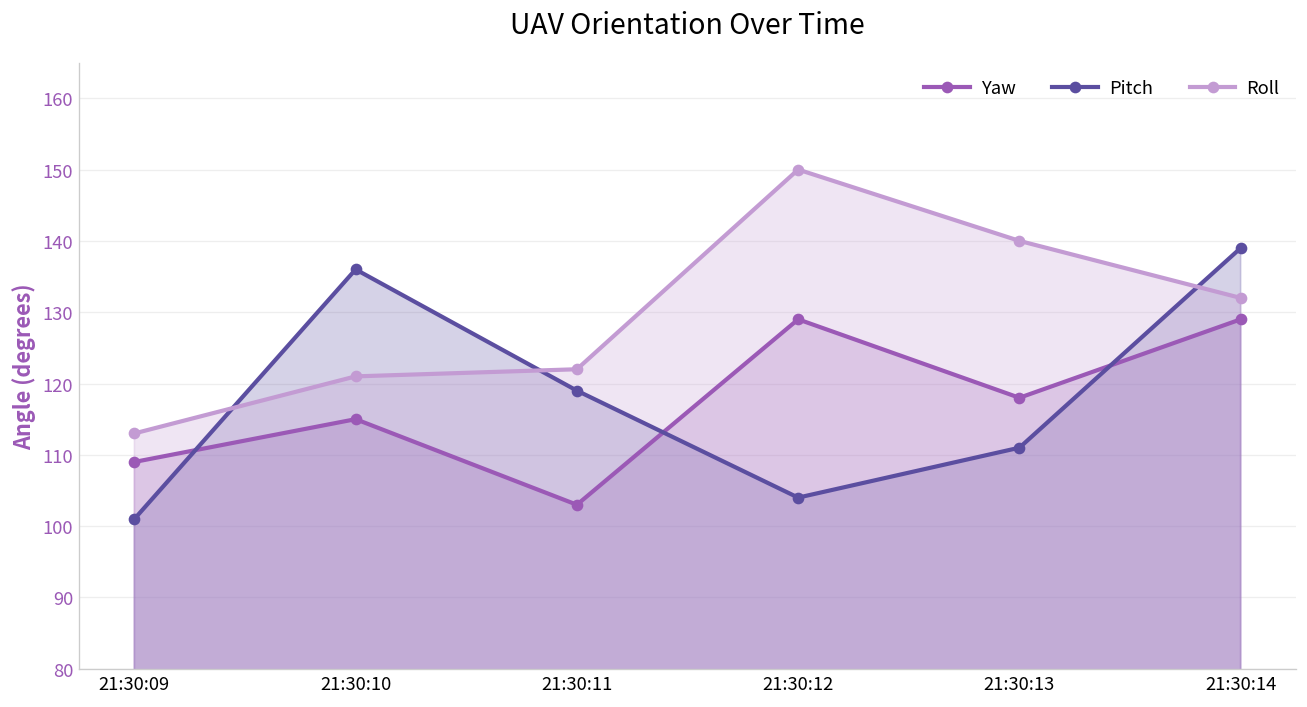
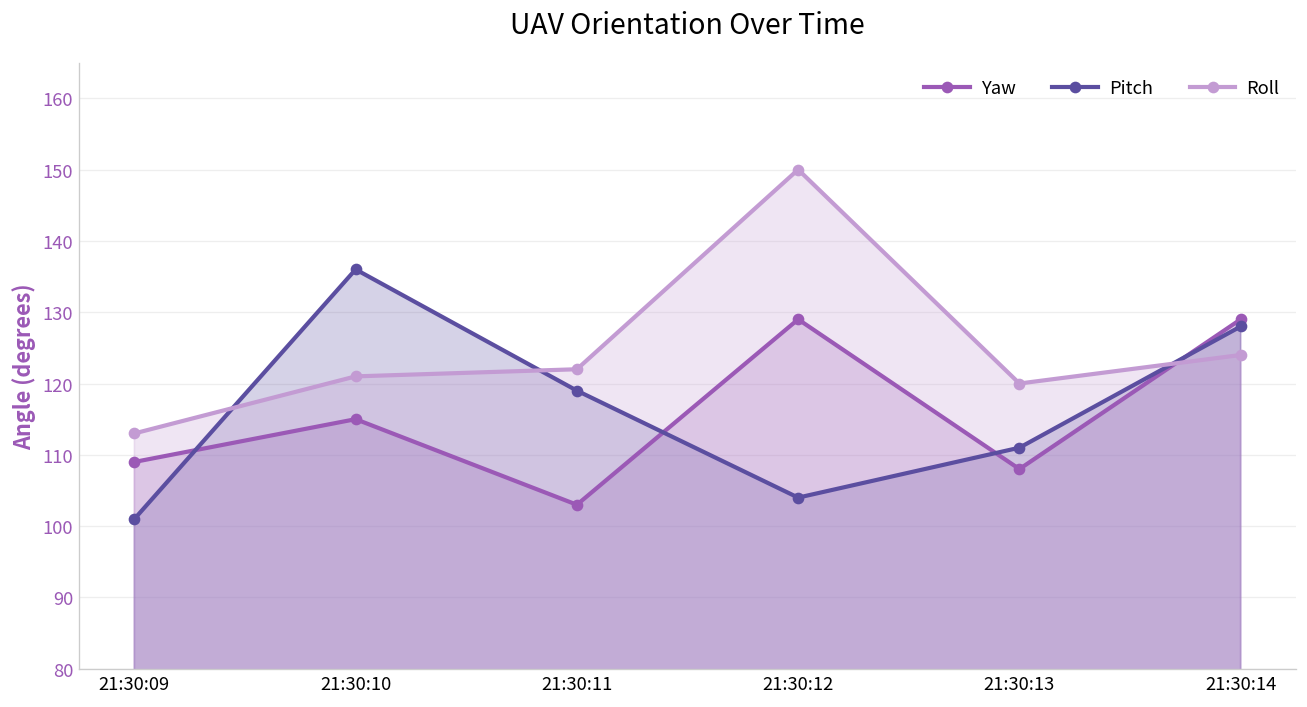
Yaw, 21:30:13: 118 -> 108
Roll, 21:30:13: 140 -> 120
Pitch, 21:30:14: 139 -> 128
Roll, 21:30:14: 132 -> 124
